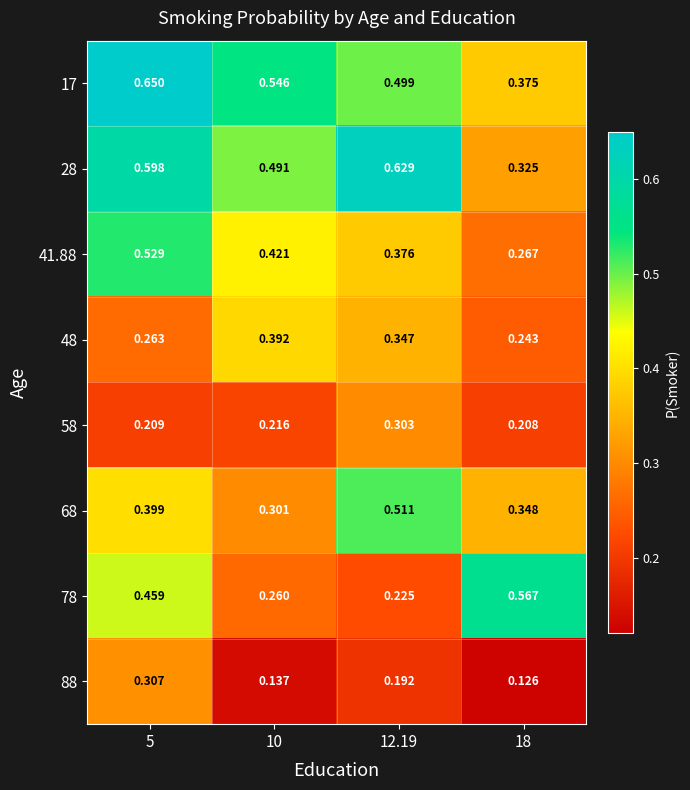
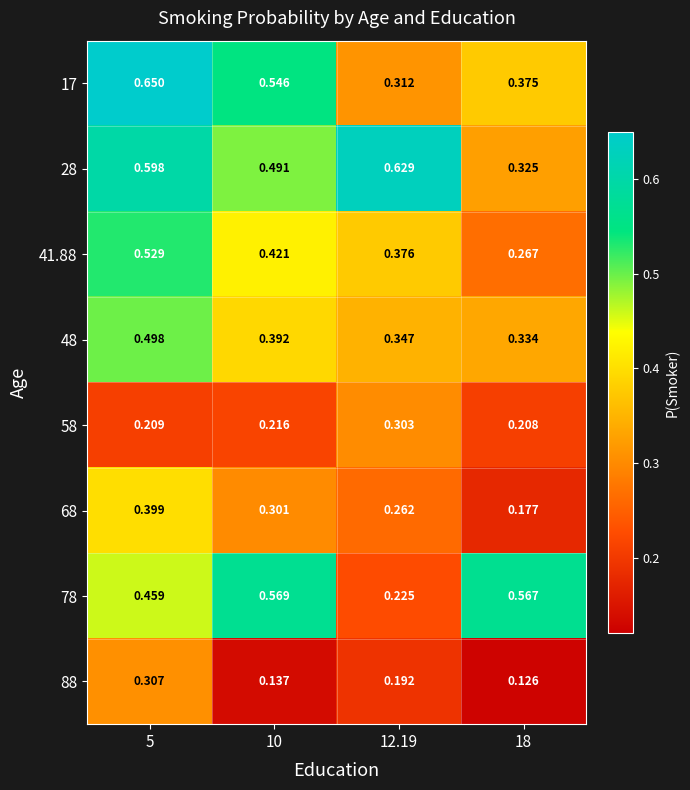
17, 12.19: 0.499 -> 0.312
48, 5: 0.263 -> 0.498
48, 18: 0.243 -> 0.334
68, 12.19: 0.511 -> 0.262
68, 18: 0.348 -> 0.177
78, 10: 0.260 -> 0.569
